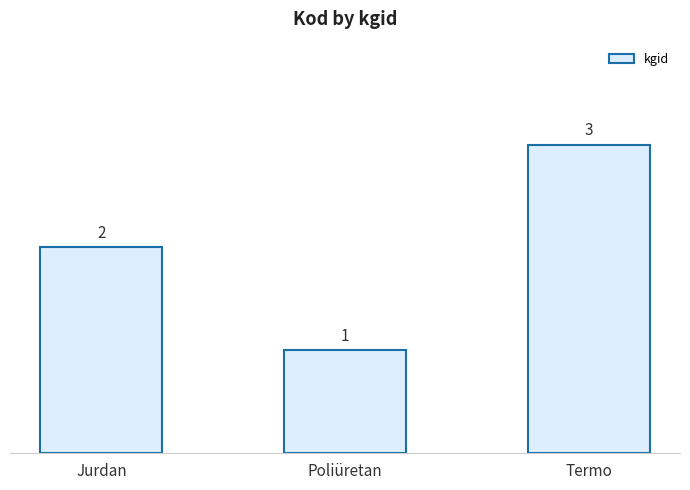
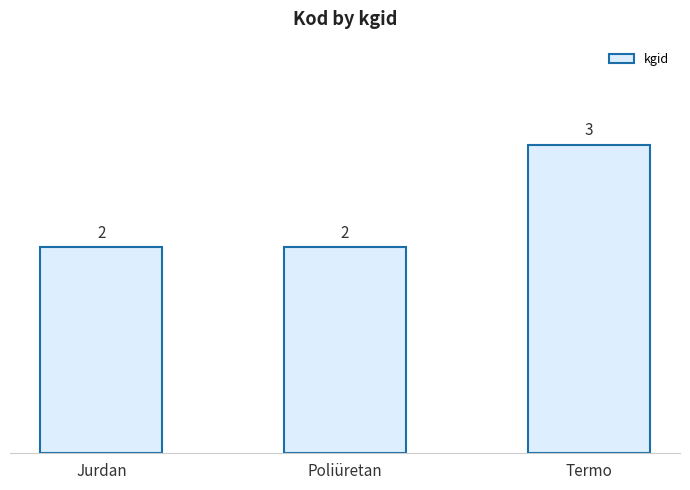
Poliüretan: 1 -> 2
